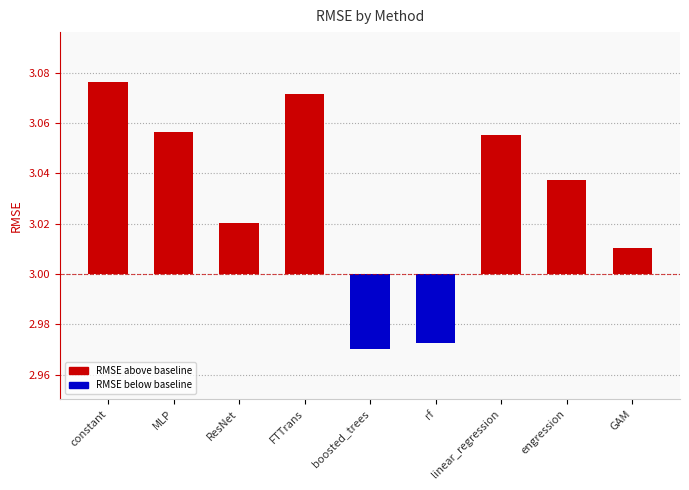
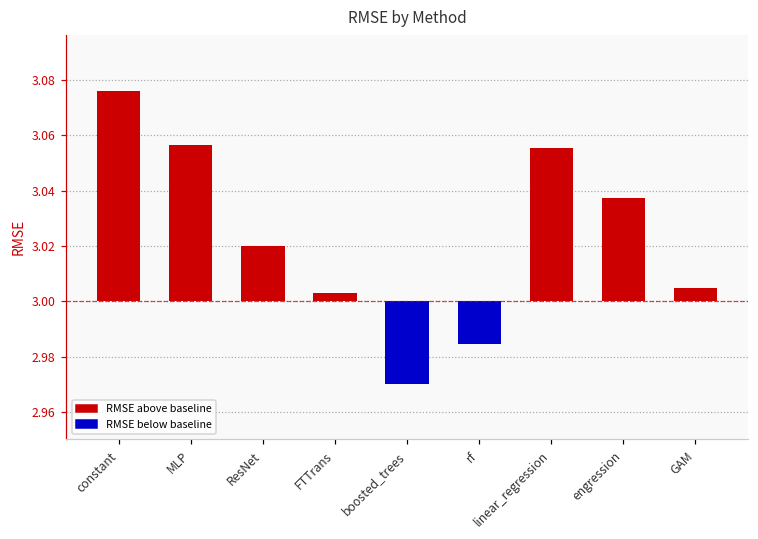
FTTrans: 3.071 -> 3.003
rf: 2.972 -> 2.984
GAM: 3.010 -> 3.005
